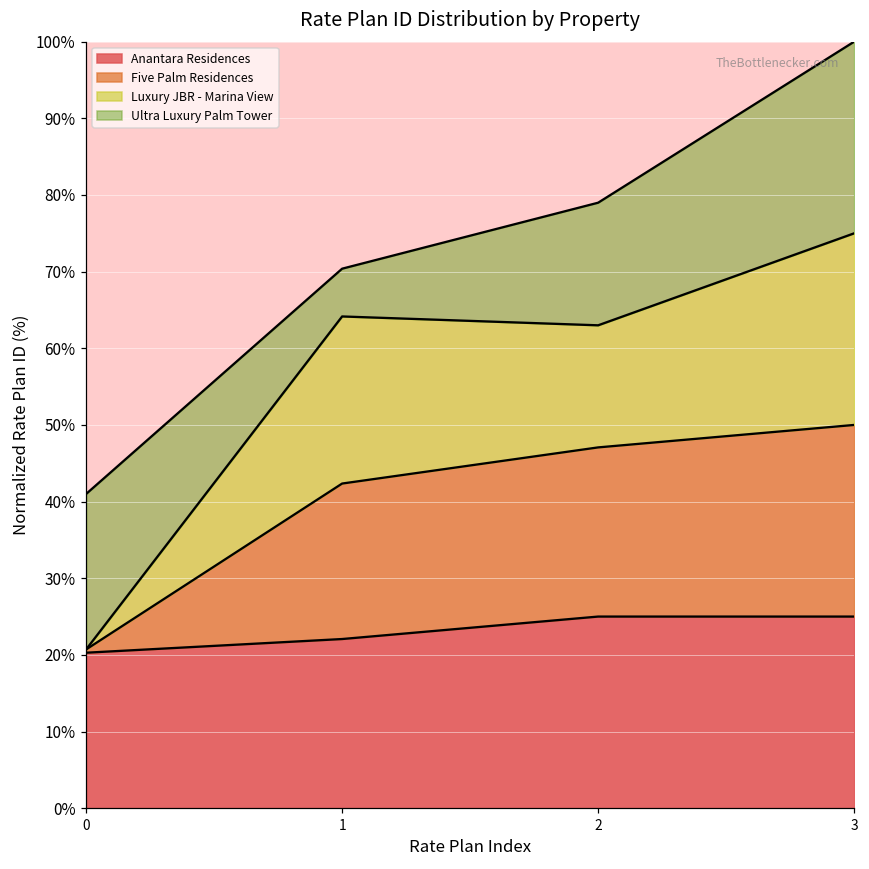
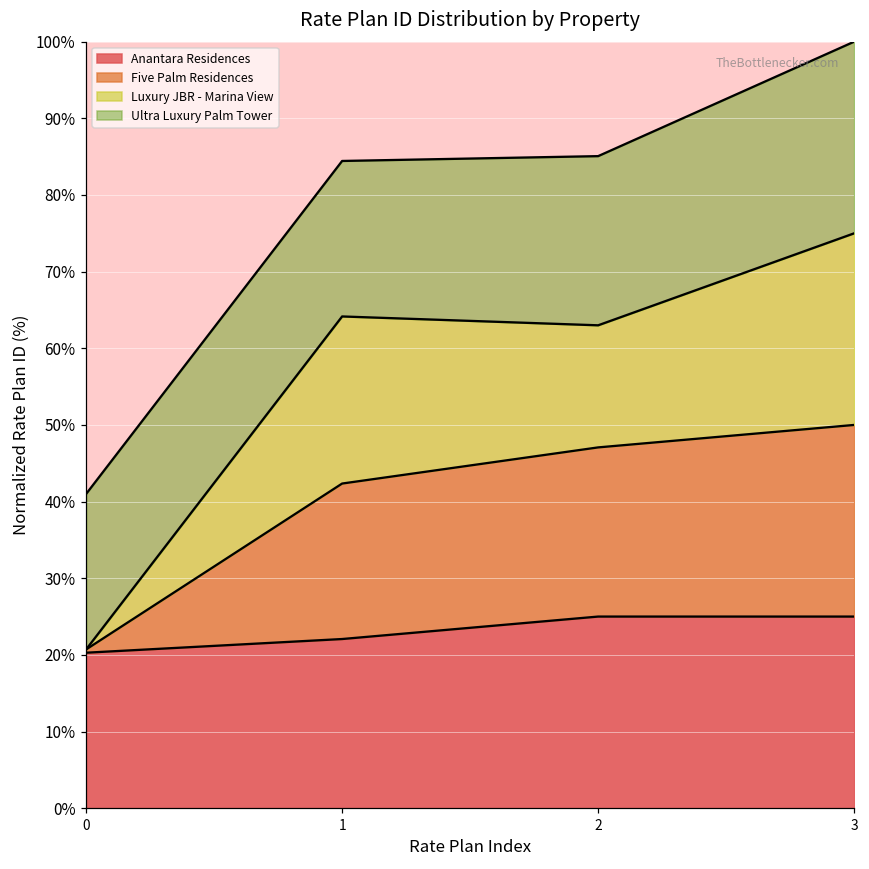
Ultra Luxury Palm Tower, 1: 6% -> 20%
Ultra Luxury Palm Tower, 2: 16% -> 22%
